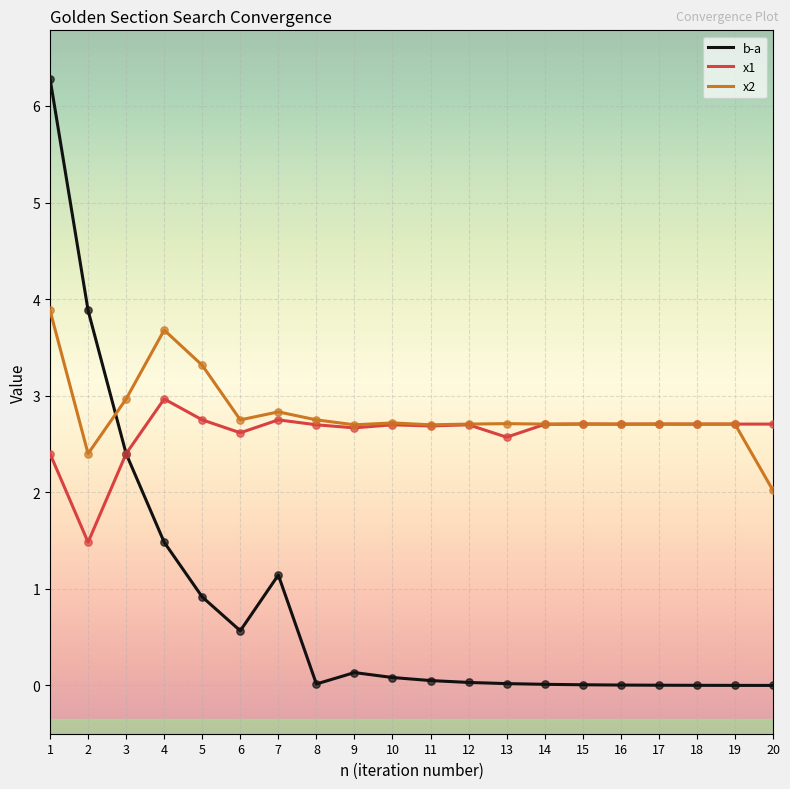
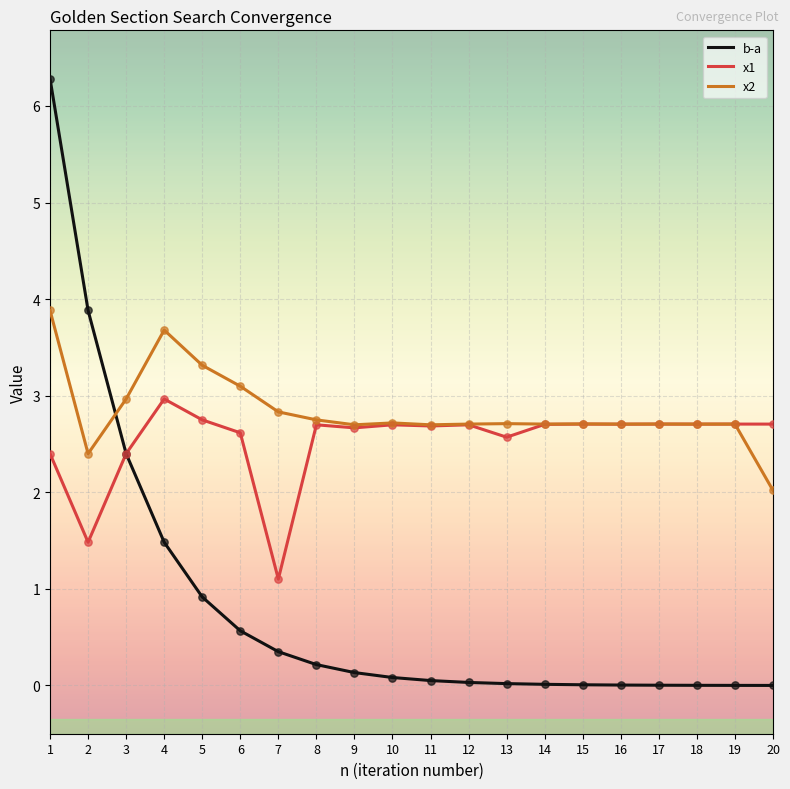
x2, 6: 2.8 -> 3.1
b-a, 7: 1.1 -> 0.4
x1, 7: 2.8 -> 1.1
b-a, 8: 0.0 -> 0.2
